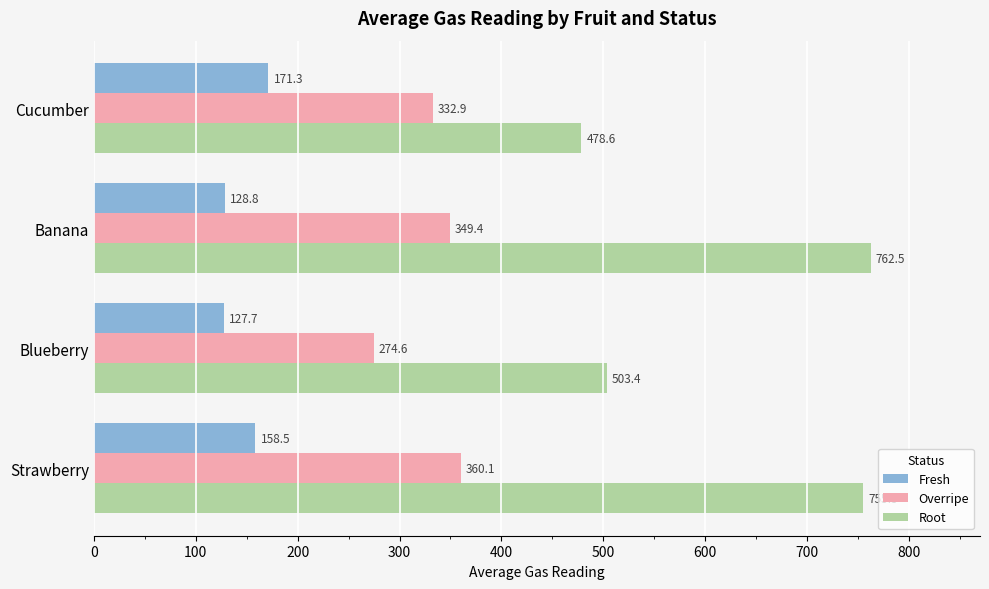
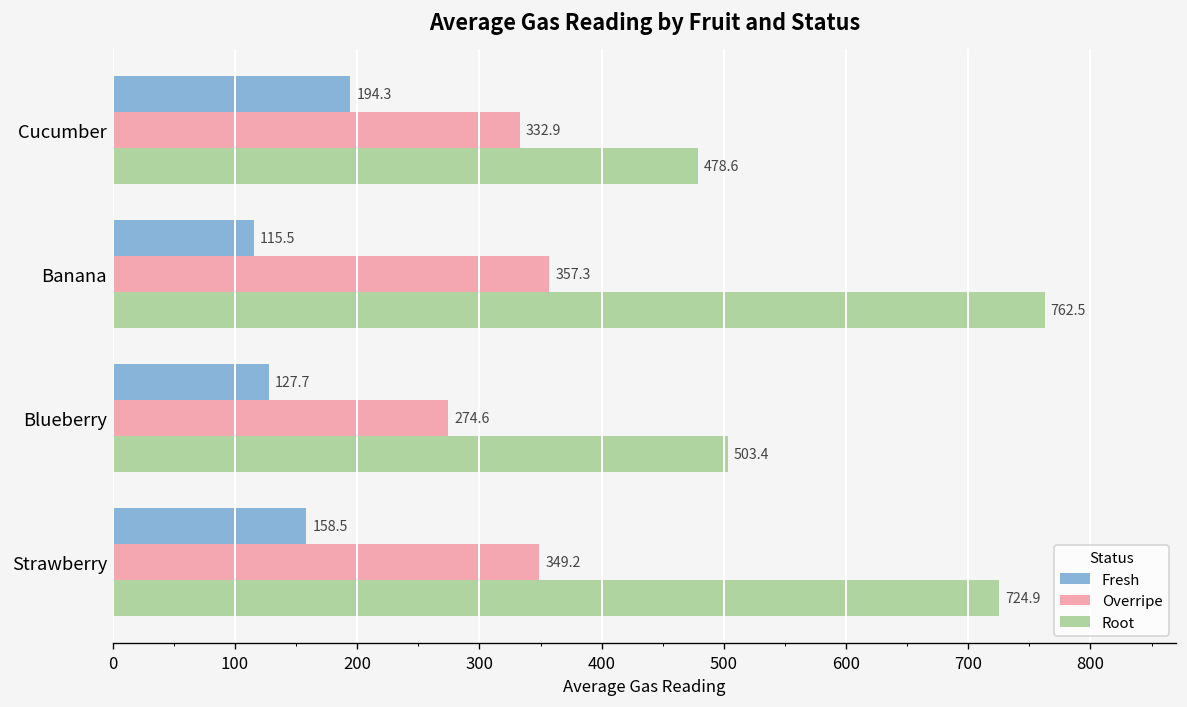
Fresh, Cucumber: 171.3 -> 194.3
Fresh, Banana: 128.8 -> 115.5
Overripe, Banana: 349.4 -> 357.3
Overripe, Strawberry: 360.1 -> 349.2
Root, Strawberry: 756 -> 725
